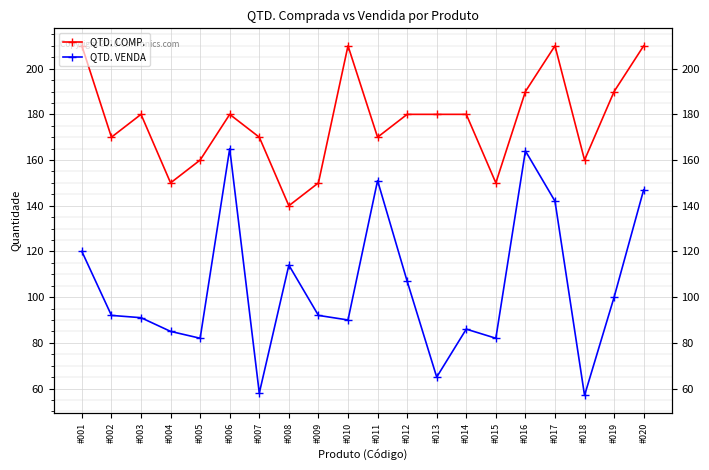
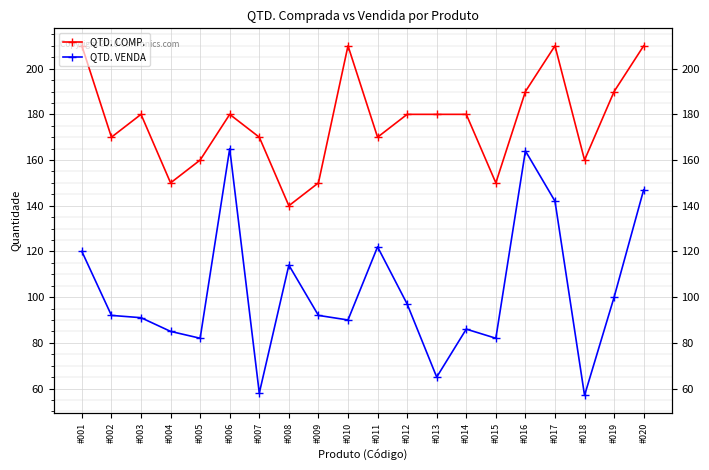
QTD. VENDA, #011: 151 -> 122
QTD. VENDA, #012: 107 -> 97
